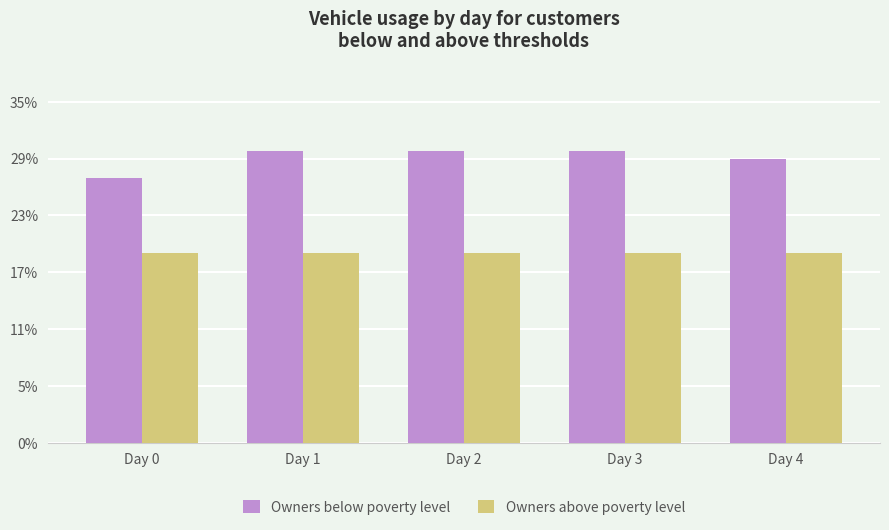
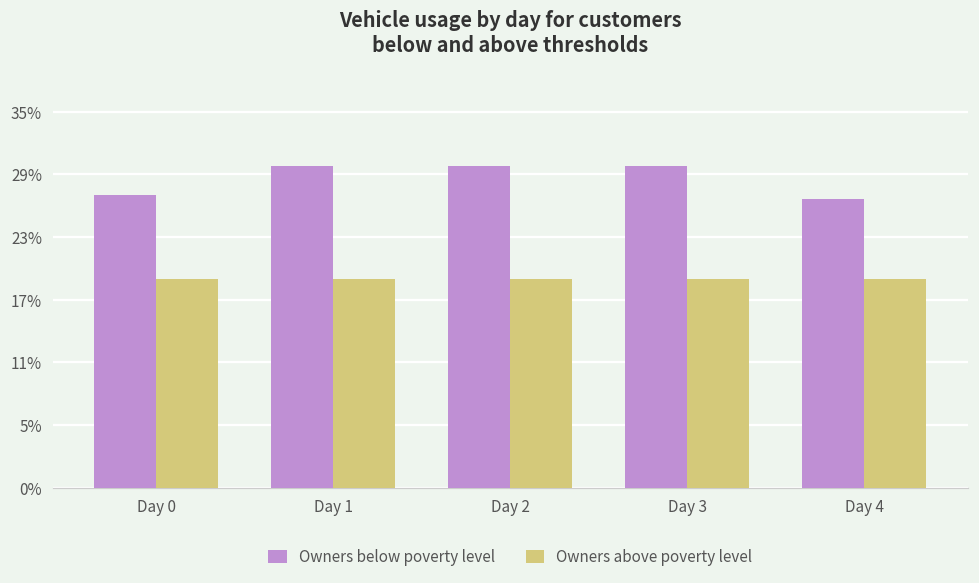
Owners below poverty level, Day 4: 29% -> 27%
